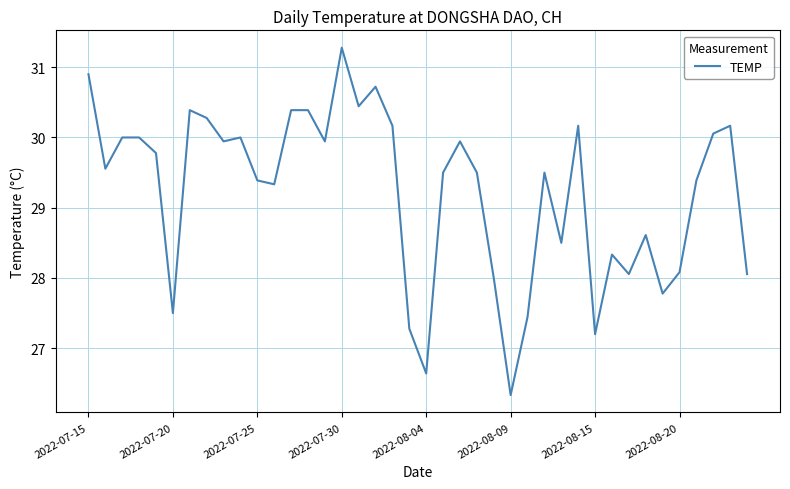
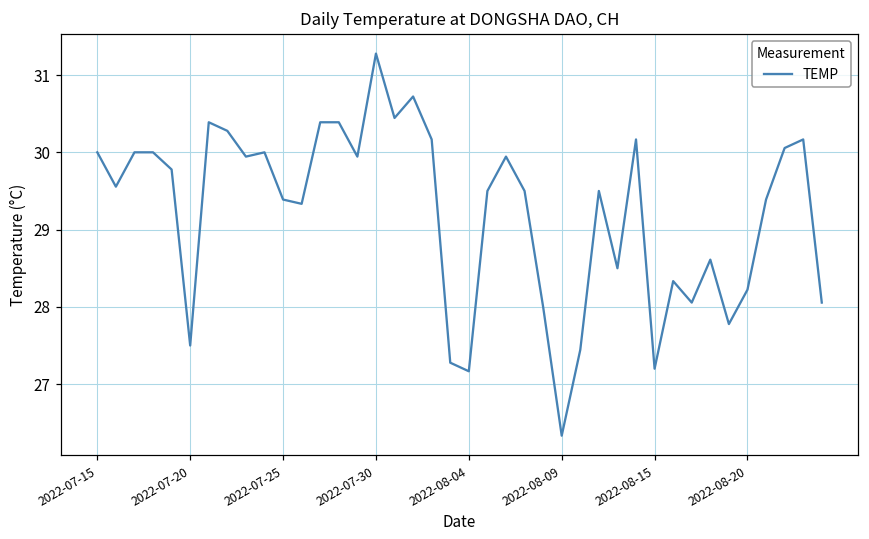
2022-07-15: 30.9 -> 30.0
2022-08-04: 26.6 -> 27.2
2022-08-20: 28.1 -> 28.2
